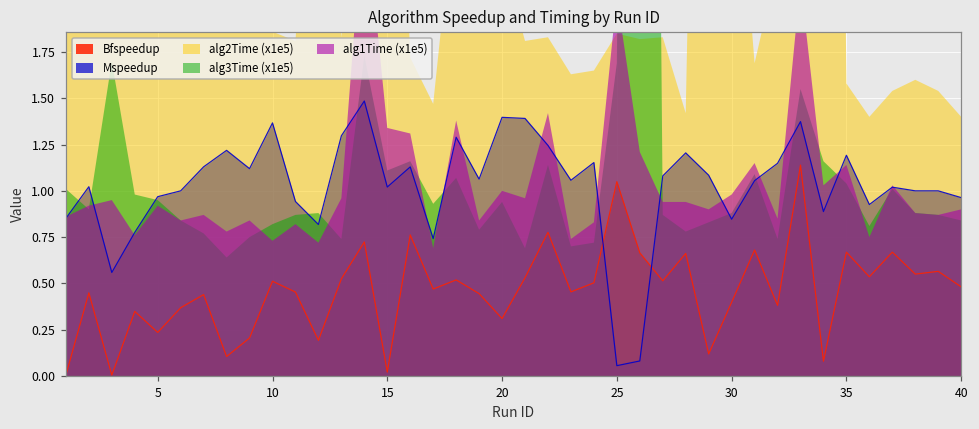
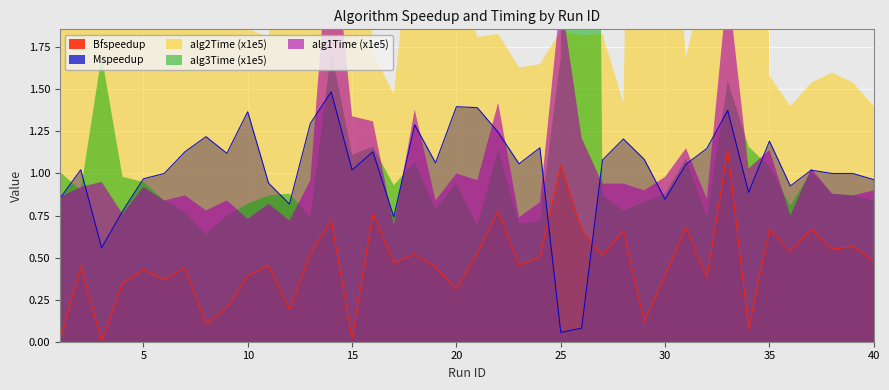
Bfspeedup, 5: 0.23 -> 0.43
Bfspeedup, 10: 0.51 -> 0.39
